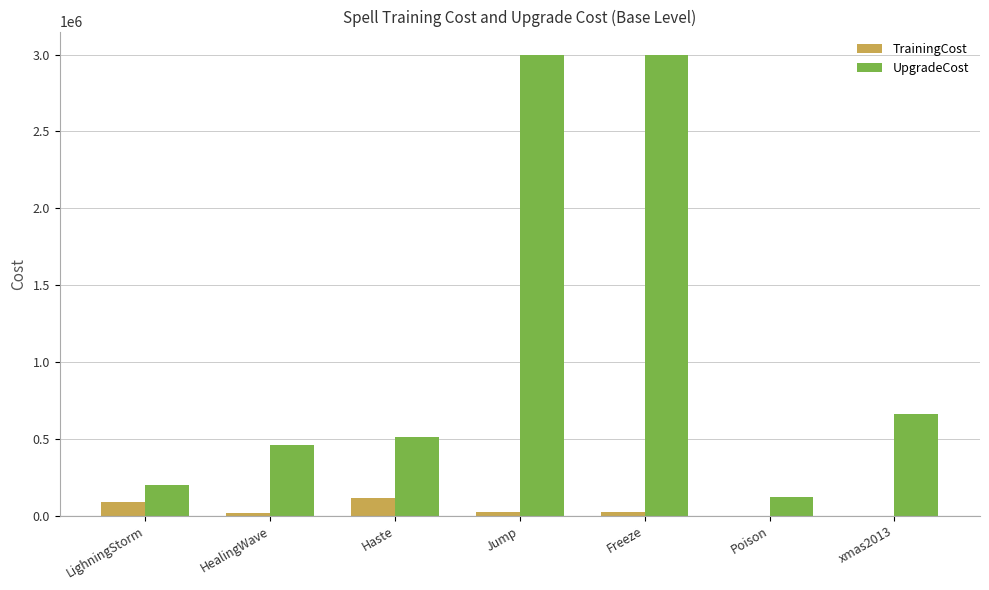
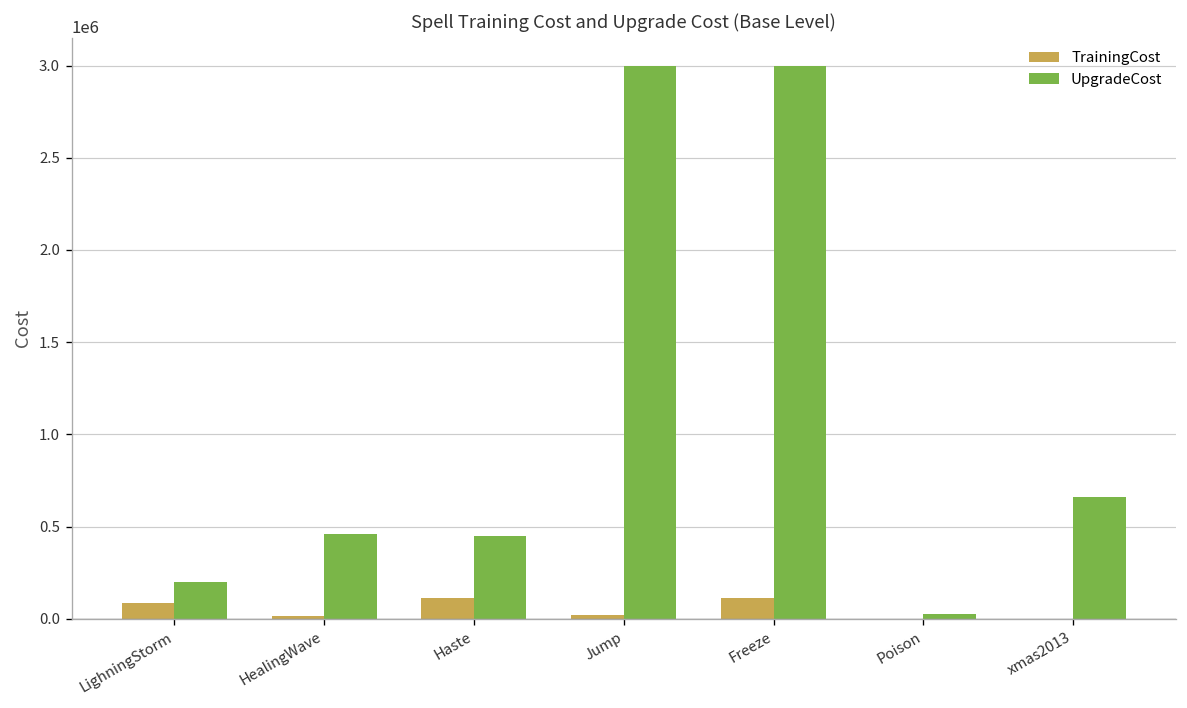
UpgradeCost, Haste: 510000 -> 450000
TrainingCost, Freeze: 20000 -> 110000
UpgradeCost, Poison: 120000 -> 30000
